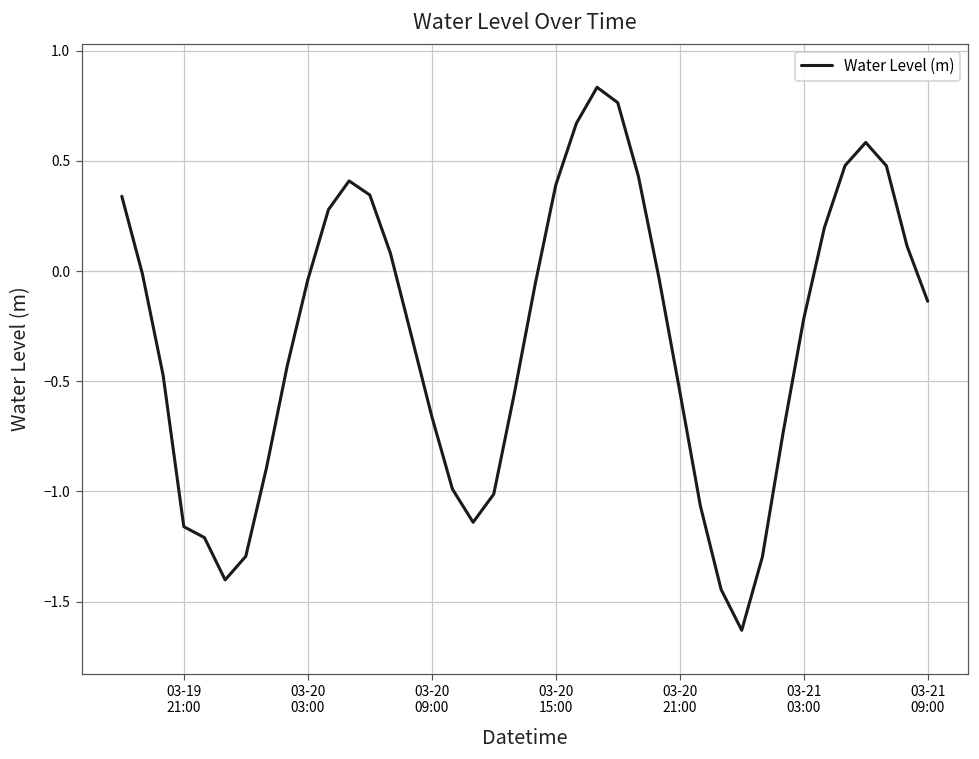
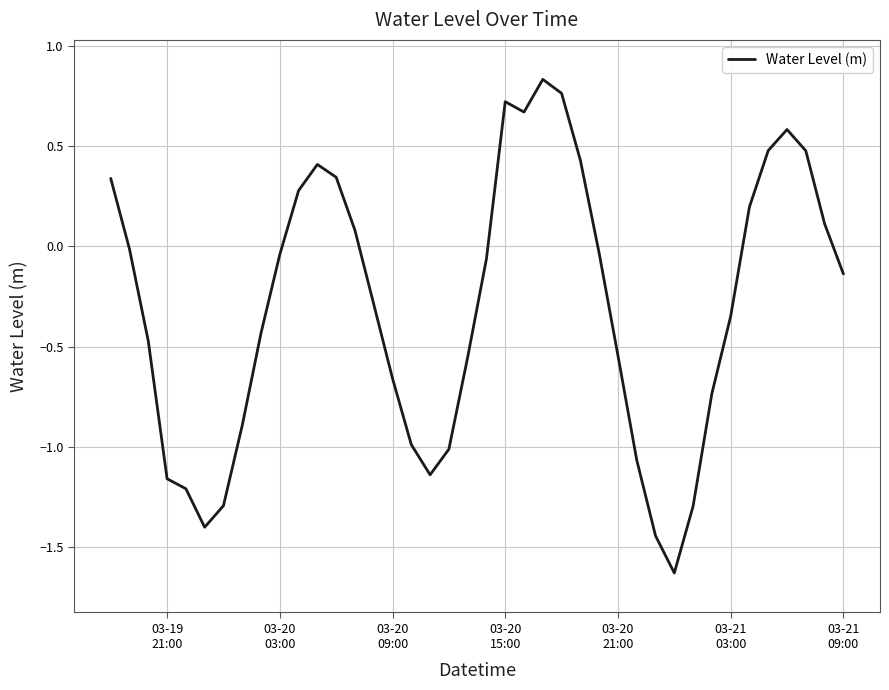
03-20 15:00: 0.39 -> 0.72
03-21 03:00: -0.22 -> -0.35
